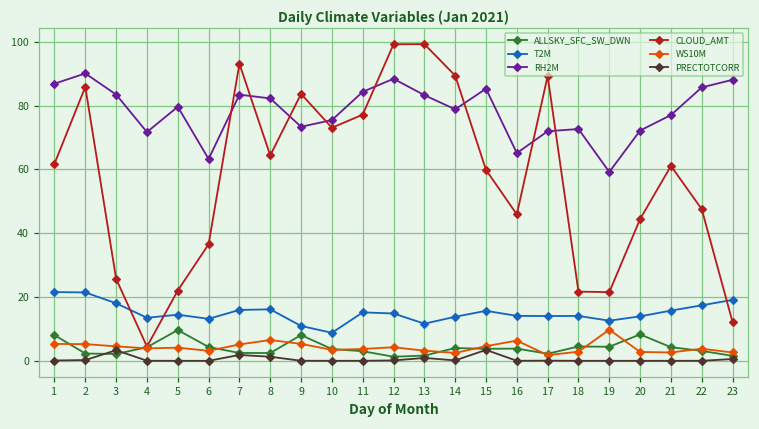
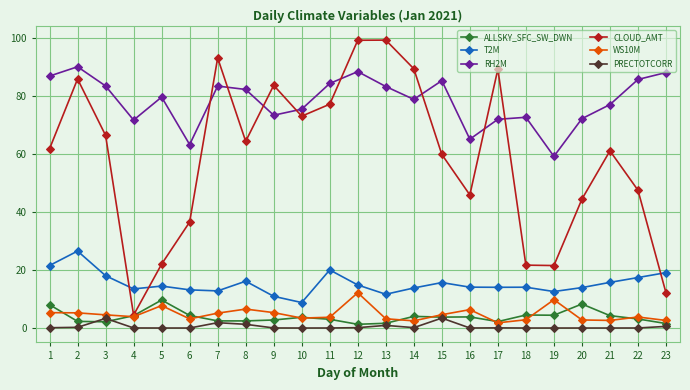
T2M, 2: 21 -> 27
CLOUD_AMT, 3: 26 -> 66
WS10M, 5: 4 -> 8
T2M, 7: 16 -> 13
ALLSKY_SFC_SW_DWN, 9: 8 -> 3
T2M, 11: 15 -> 20
WS10M, 12: 4 -> 12
